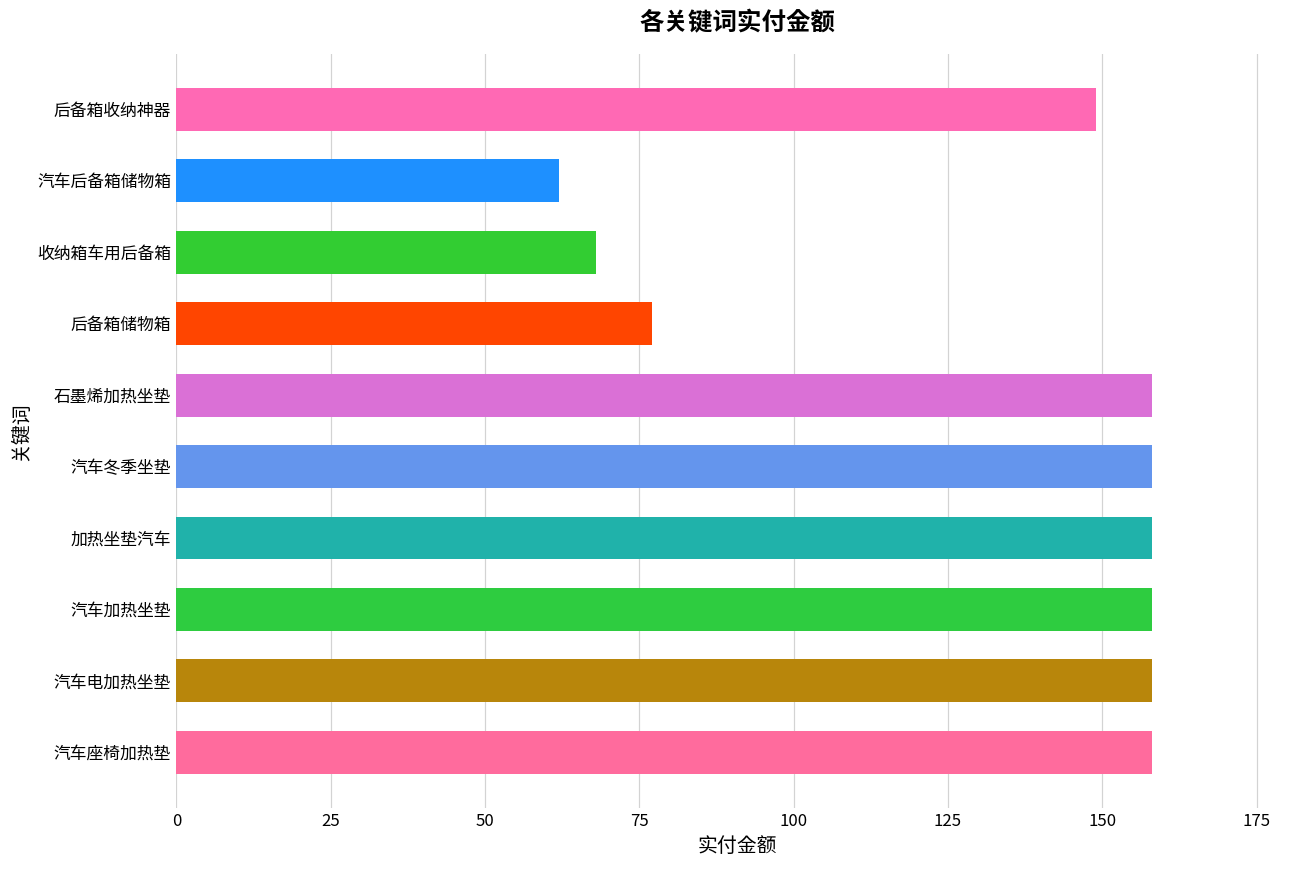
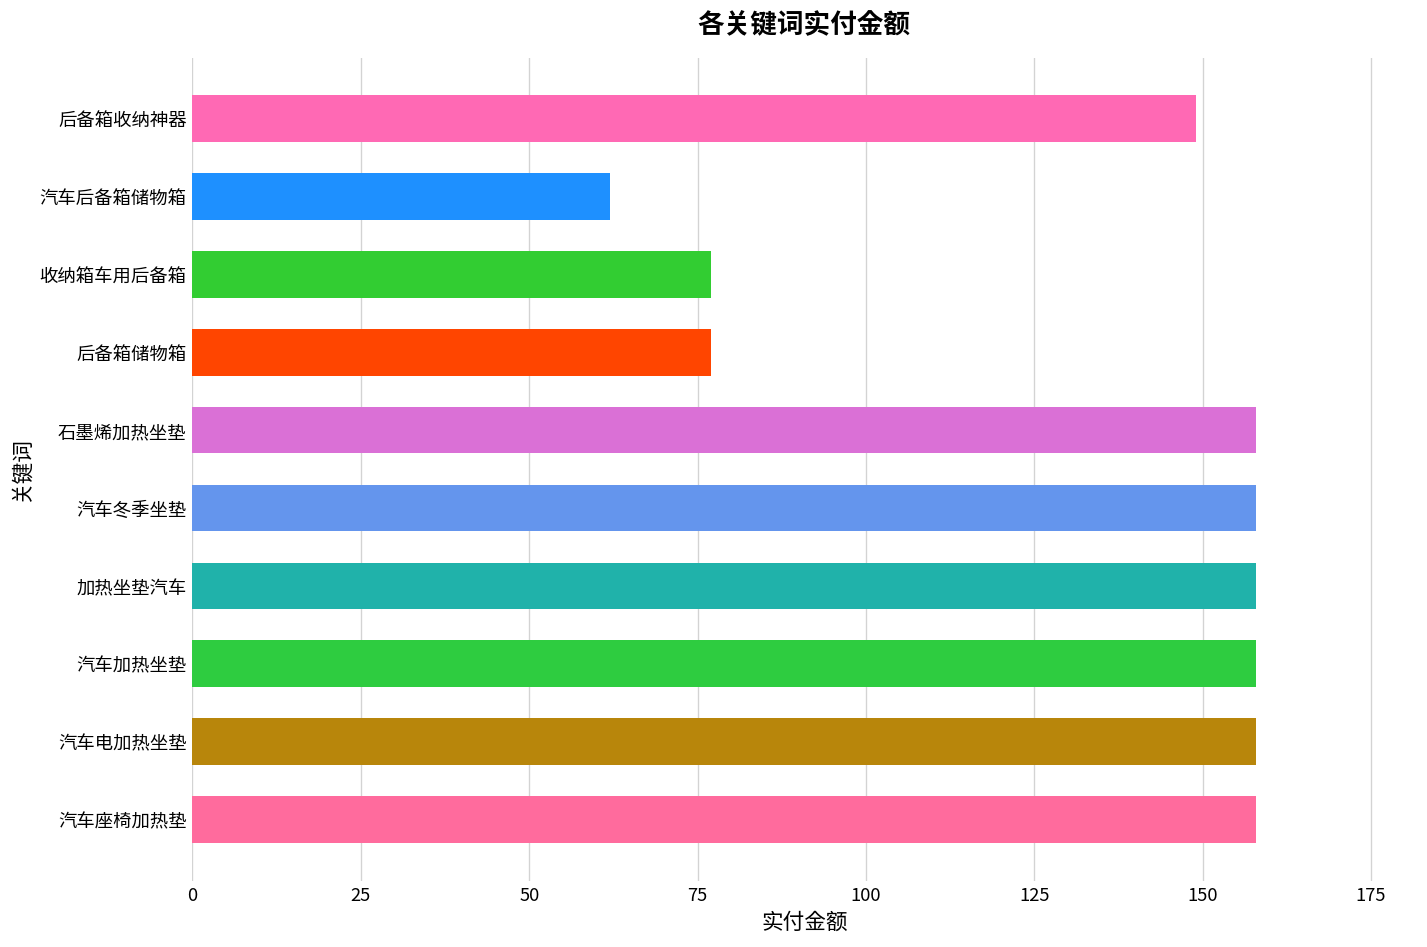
收纳箱车用后备箱: 68 -> 77
